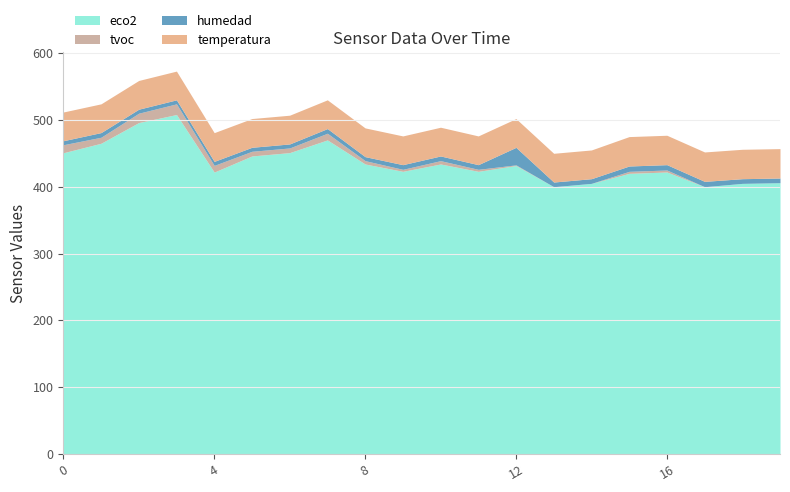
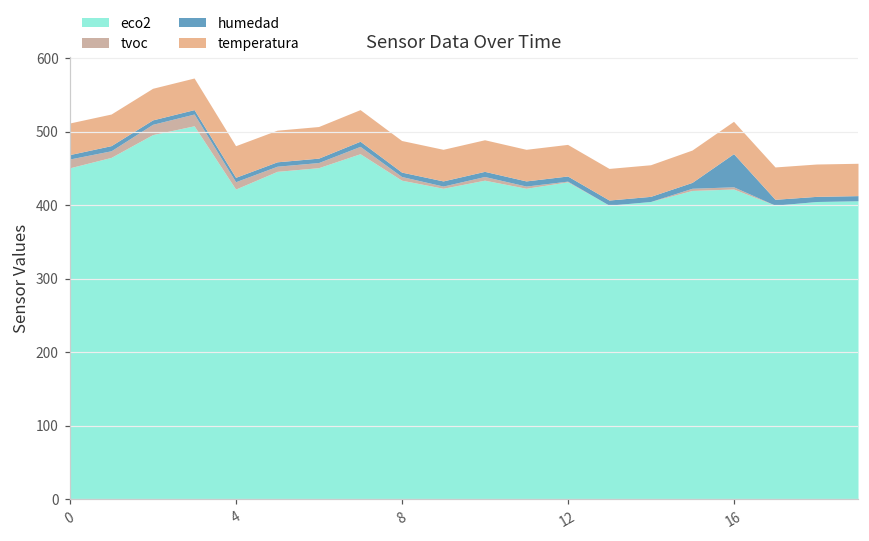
humedad, 12: 30 -> 10
humedad, 16: 10 -> 50
